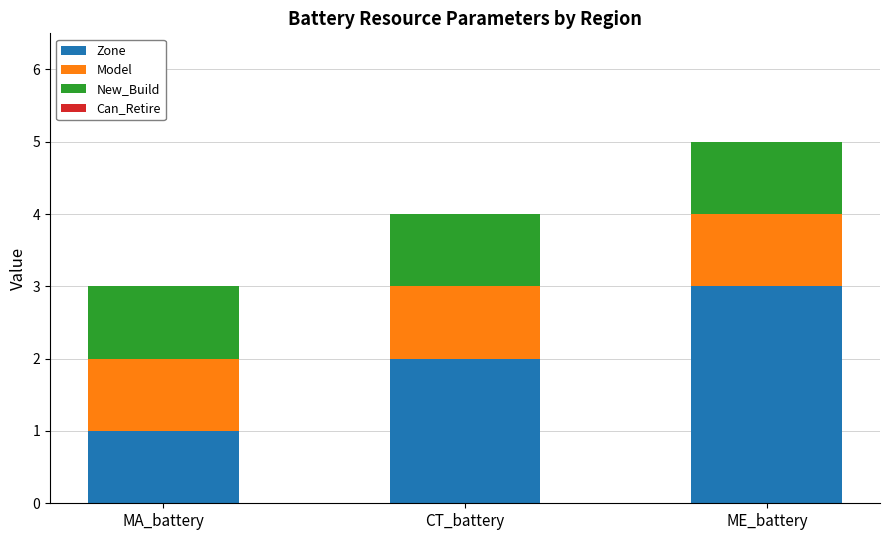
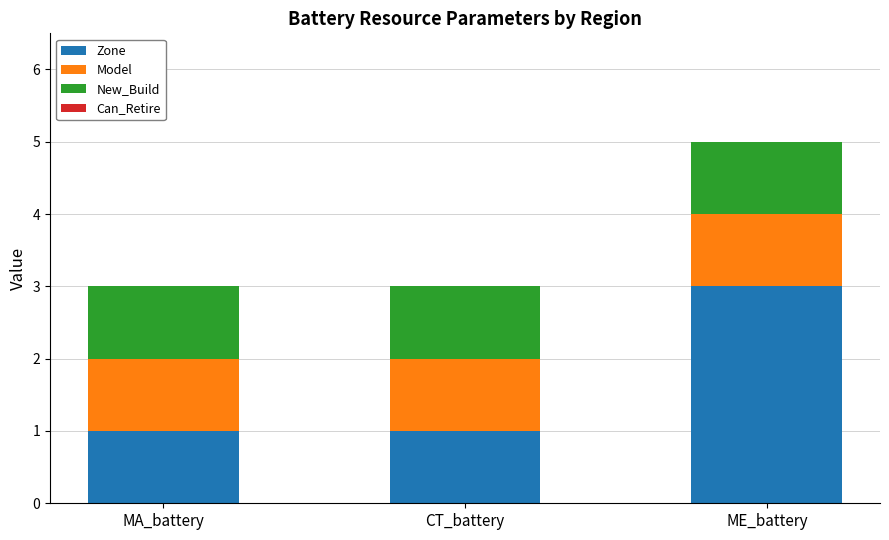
Zone, CT_battery: 2 -> 1
